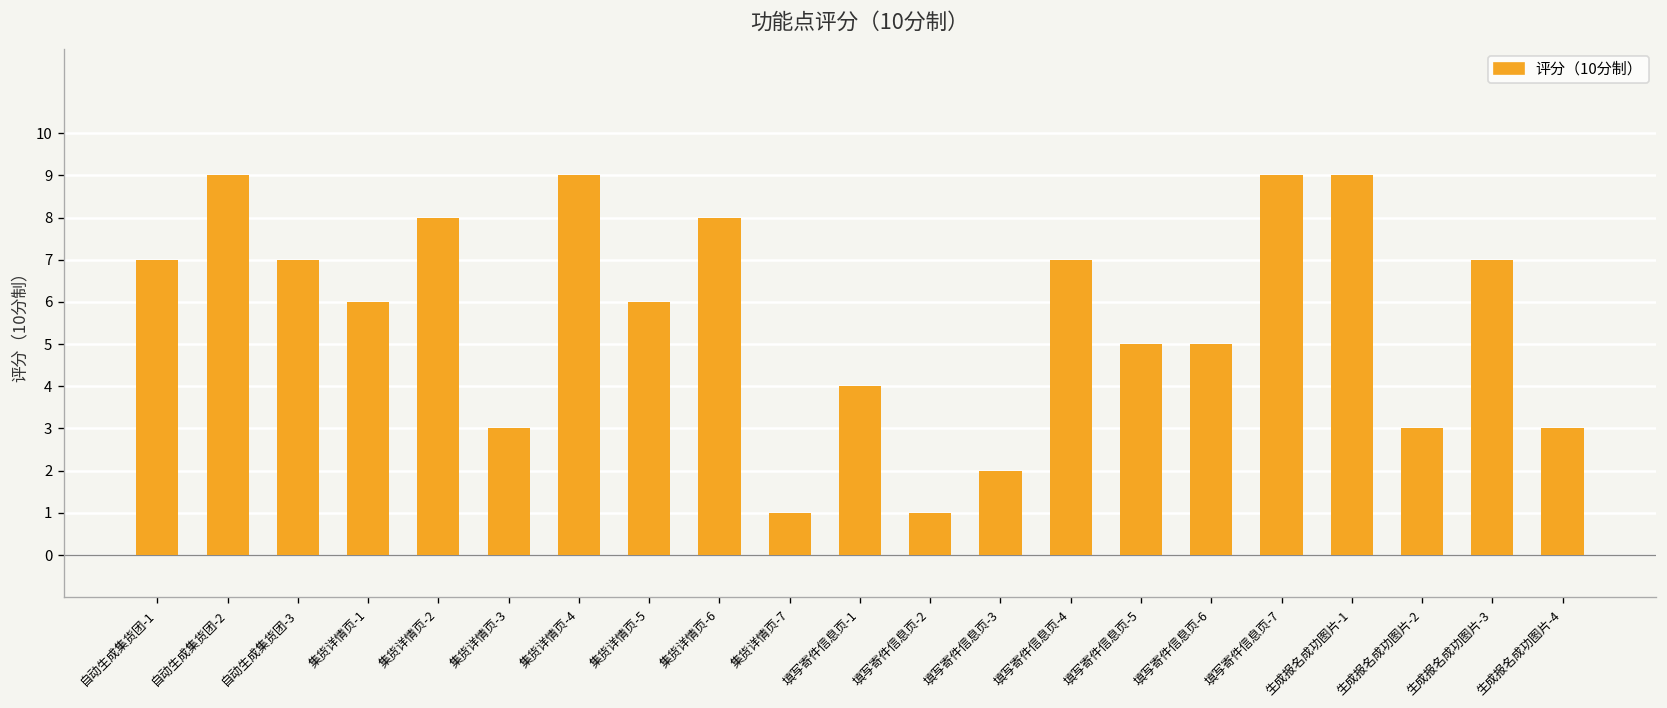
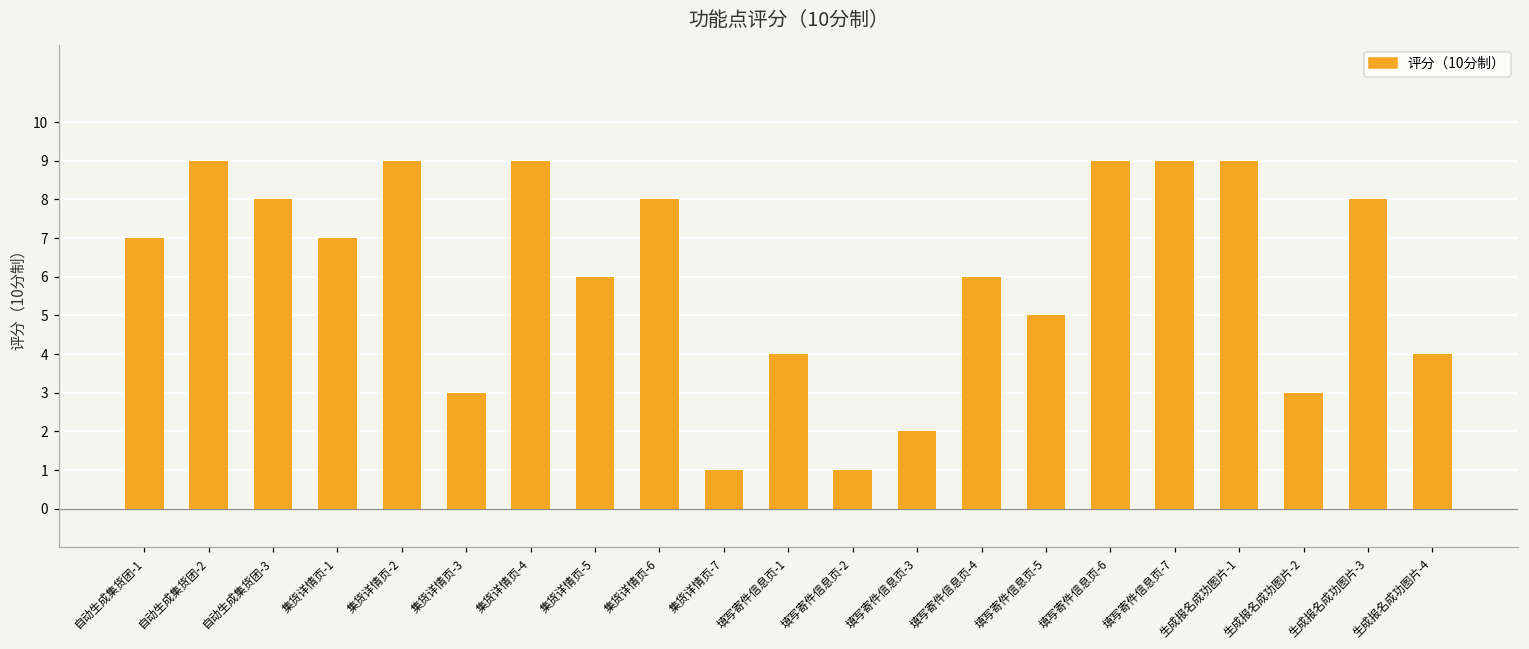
自动生成集货团-3: 7 -> 8
集货详情页-1: 6 -> 7
集货详情页-2: 8 -> 9
填写寄件信息页-4: 7 -> 6
填写寄件信息页-6: 5 -> 9
生成报名成功图片-3: 7 -> 8
生成报名成功图片-4: 3 -> 4
